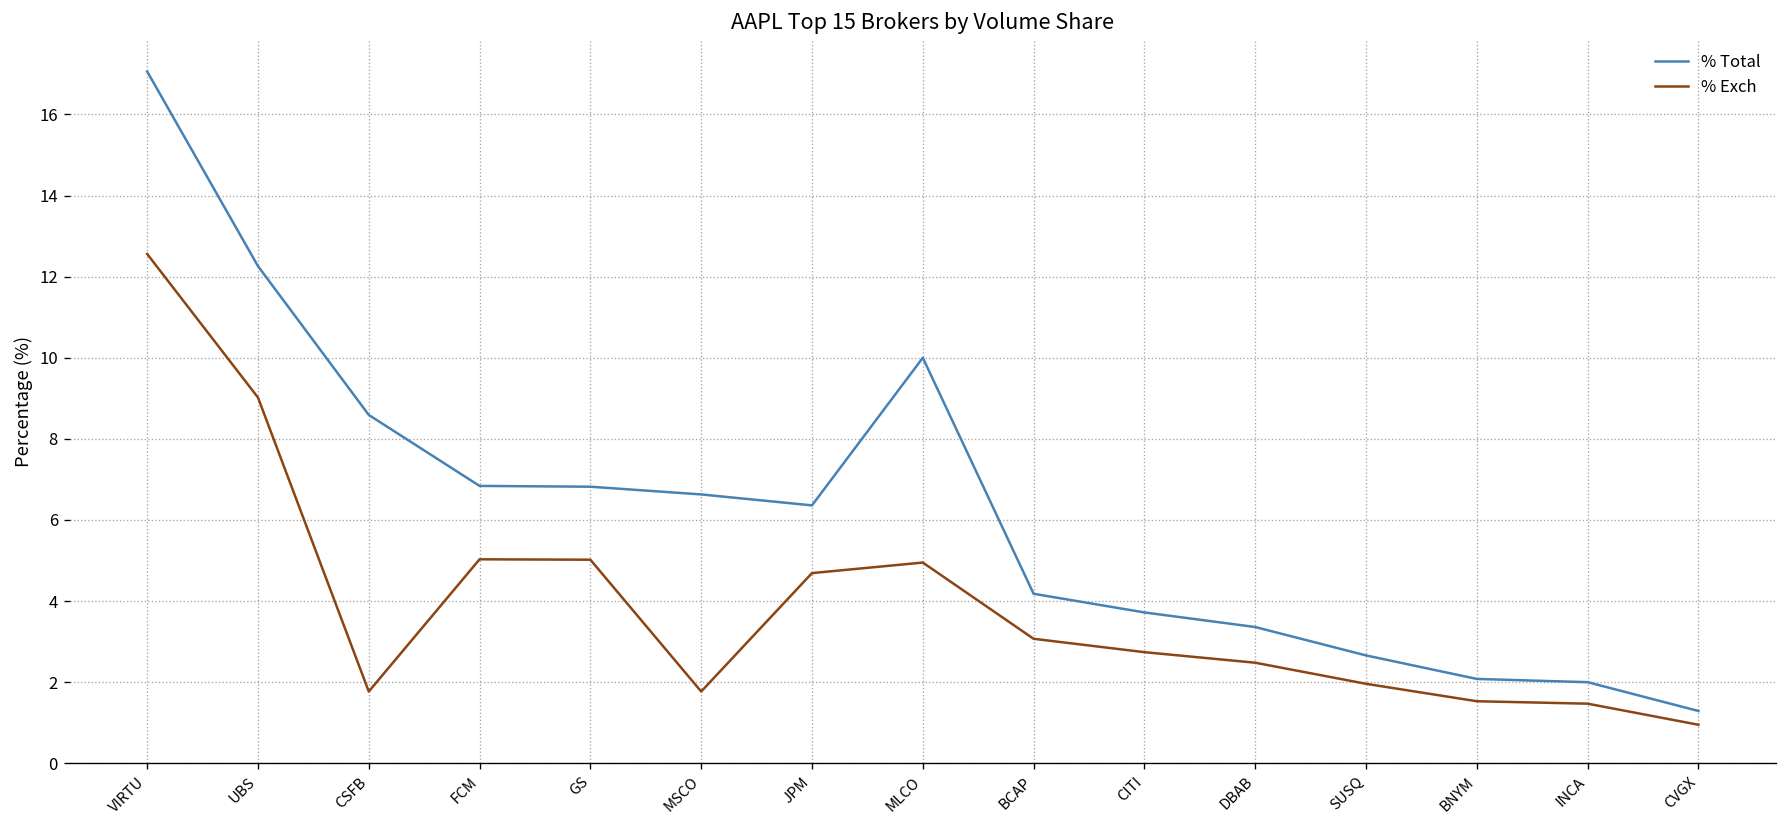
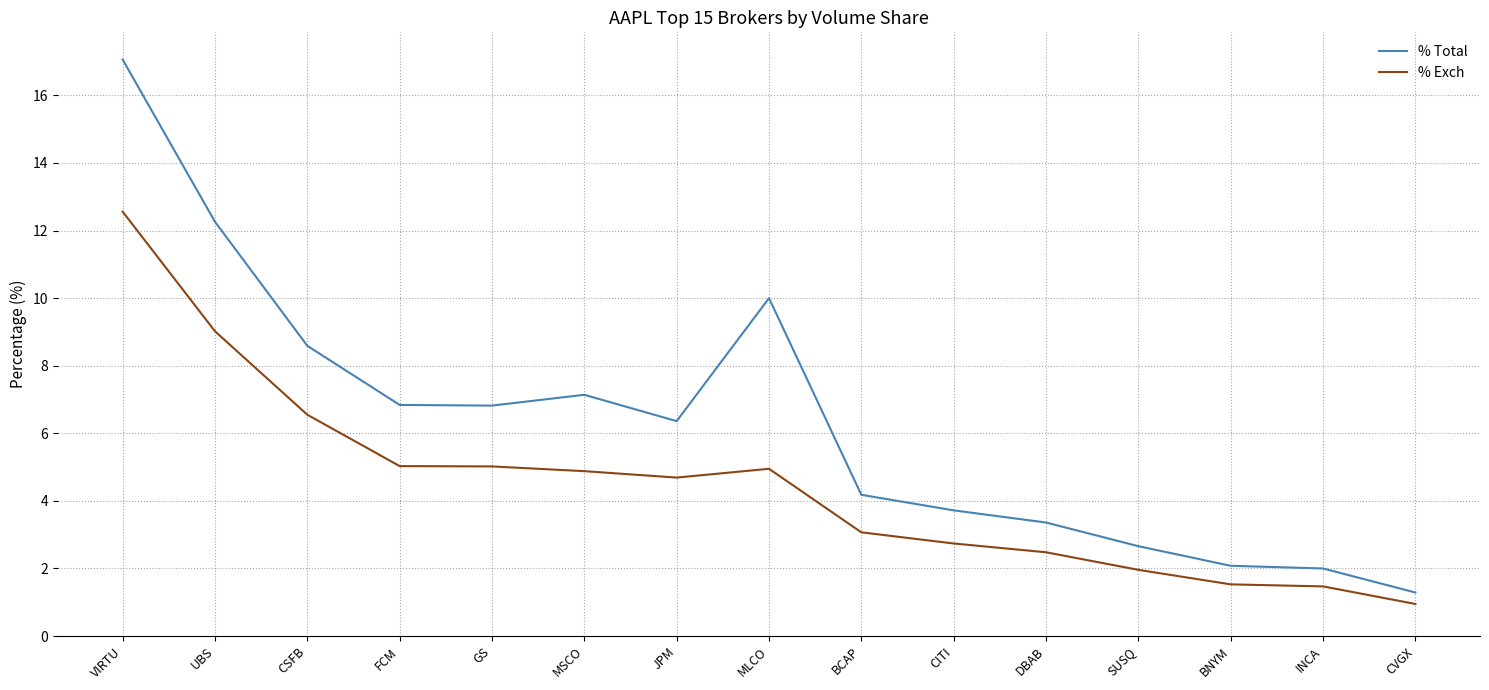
% Exch, CSFB: 1.8 -> 6.6
% Total, MSCO: 6.6 -> 7.1
% Exch, MSCO: 1.8 -> 4.9
